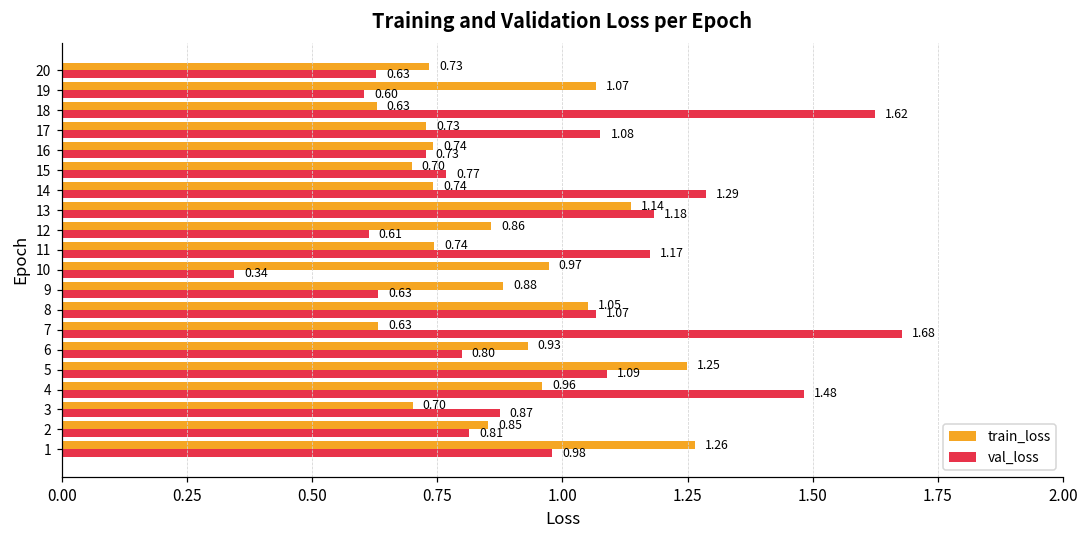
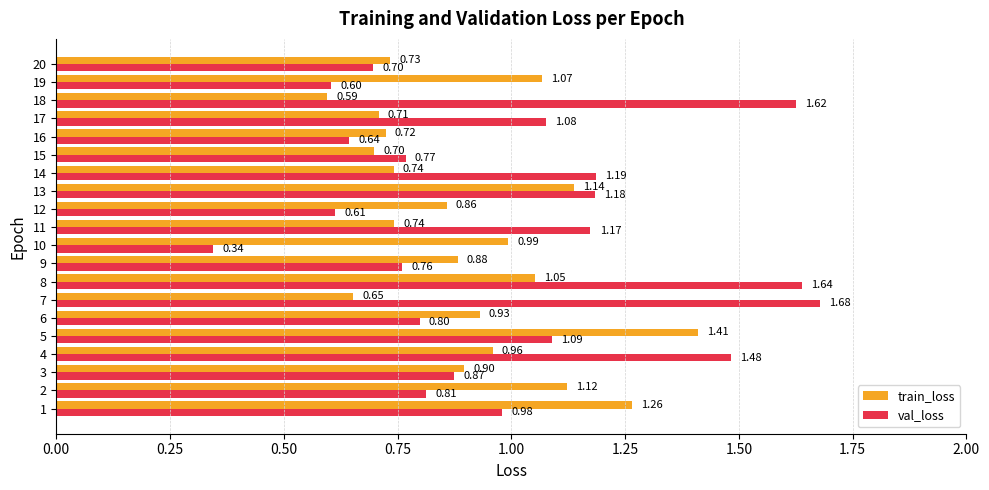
val_loss, 20: 0.63 -> 0.70
train_loss, 18: 0.63 -> 0.59
train_loss, 17: 0.73 -> 0.71
train_loss, 16: 0.74 -> 0.72
val_loss, 16: 0.73 -> 0.64
val_loss, 14: 1.29 -> 1.19
train_loss, 10: 0.97 -> 0.99
val_loss, 9: 0.63 -> 0.76
val_loss, 8: 1.07 -> 1.64
train_loss, 7: 0.63 -> 0.65
train_loss, 5: 1.25 -> 1.41
train_loss, 3: 0.70 -> 0.90
train_loss, 2: 0.85 -> 1.12
